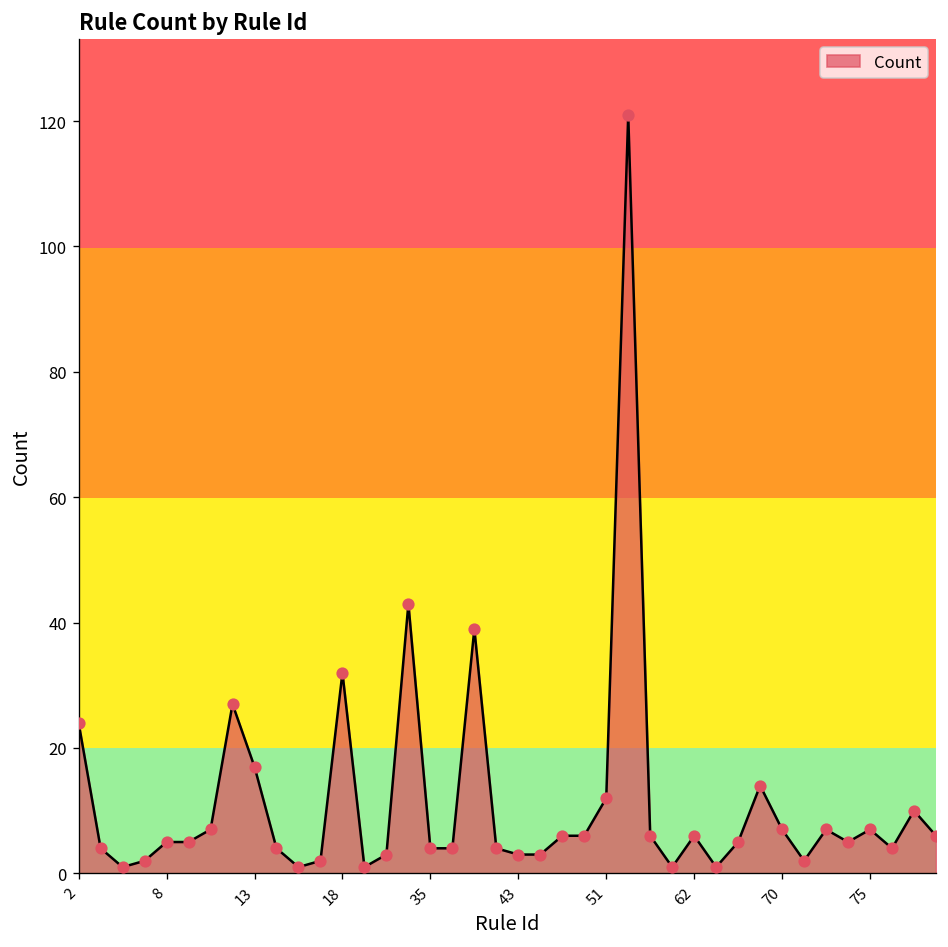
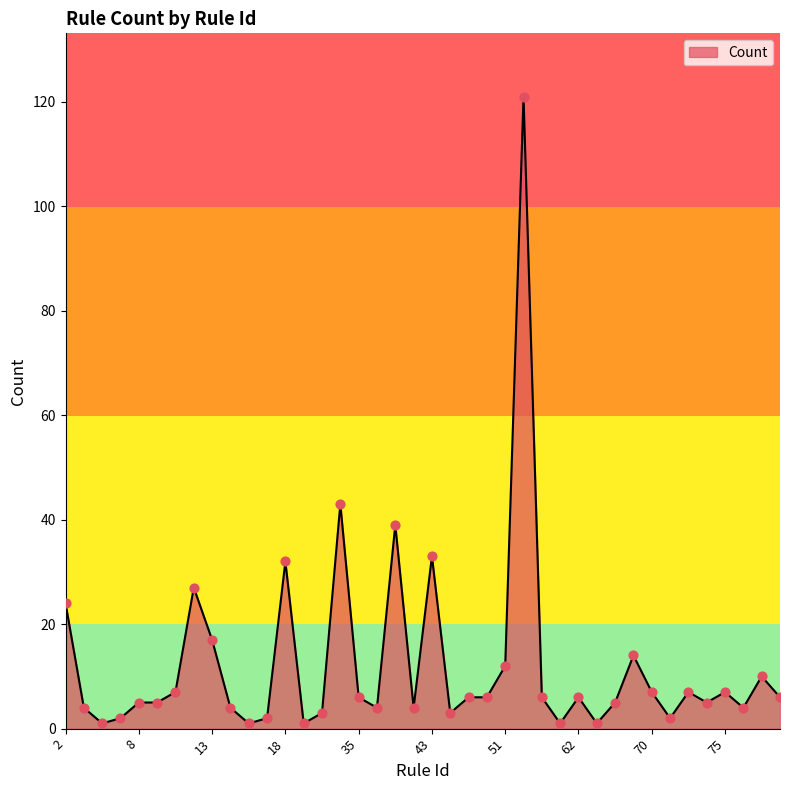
35: 4 -> 6
43: 3 -> 33
